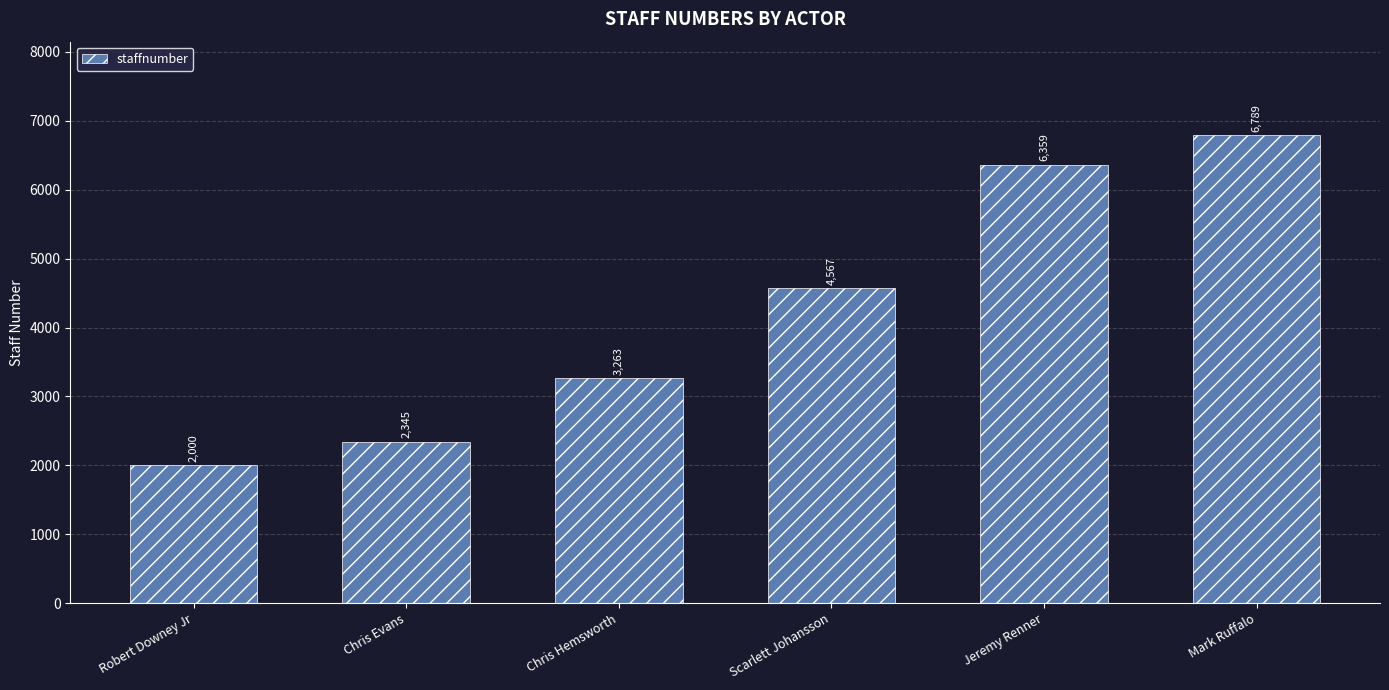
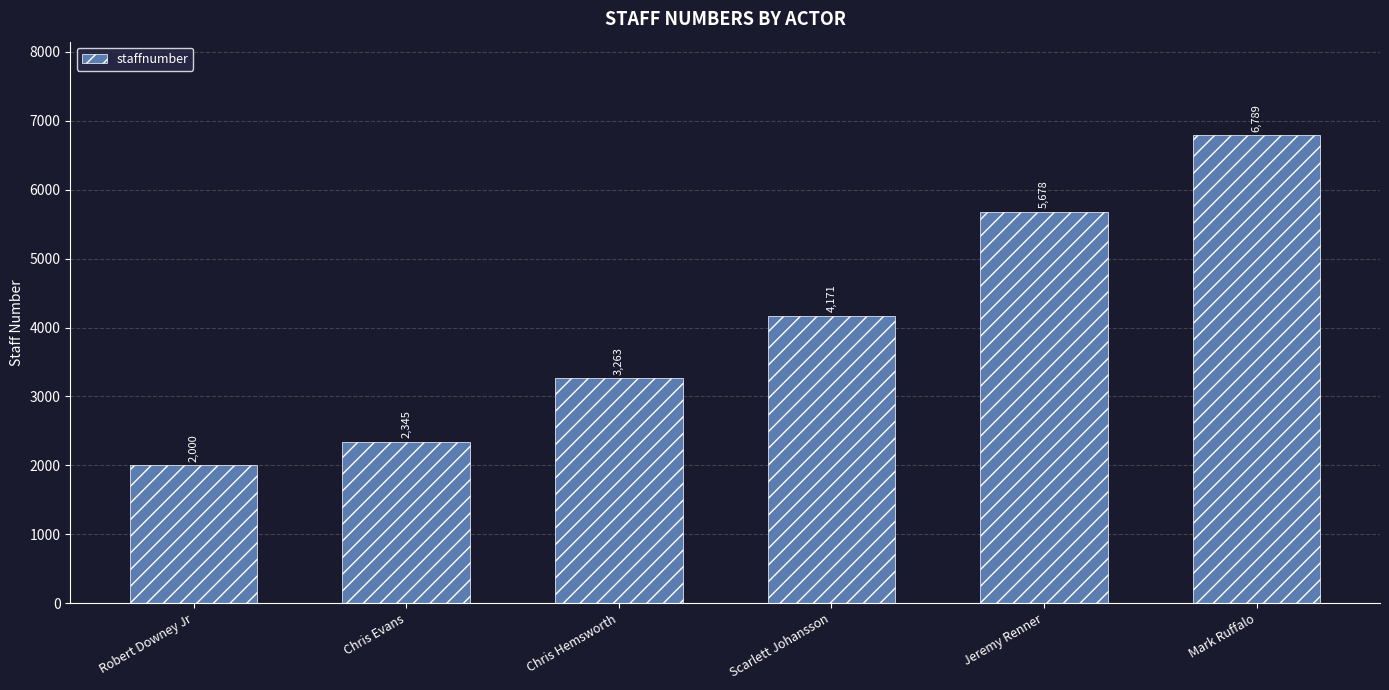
Scarlett Johansson: 4,567 -> 4,171
Jeremy Renner: 6,359 -> 5,678
